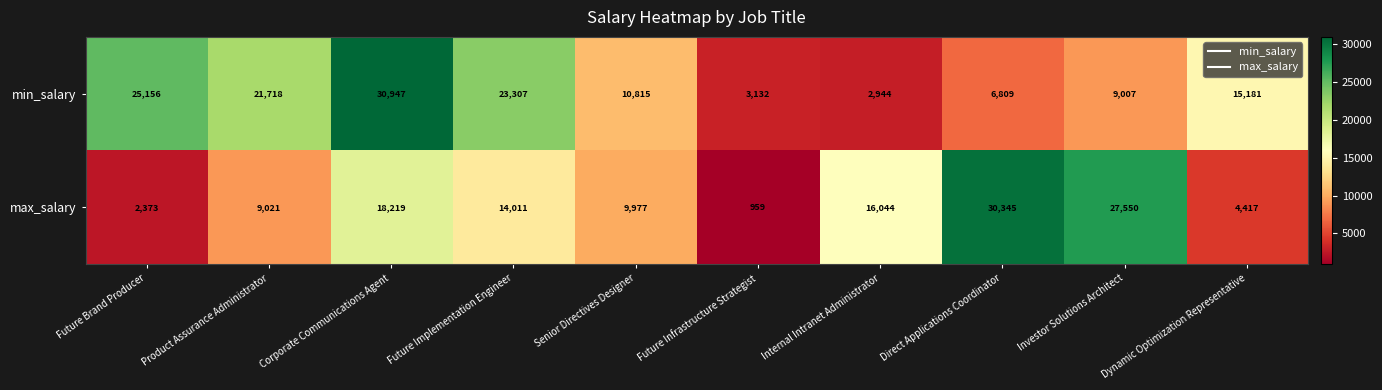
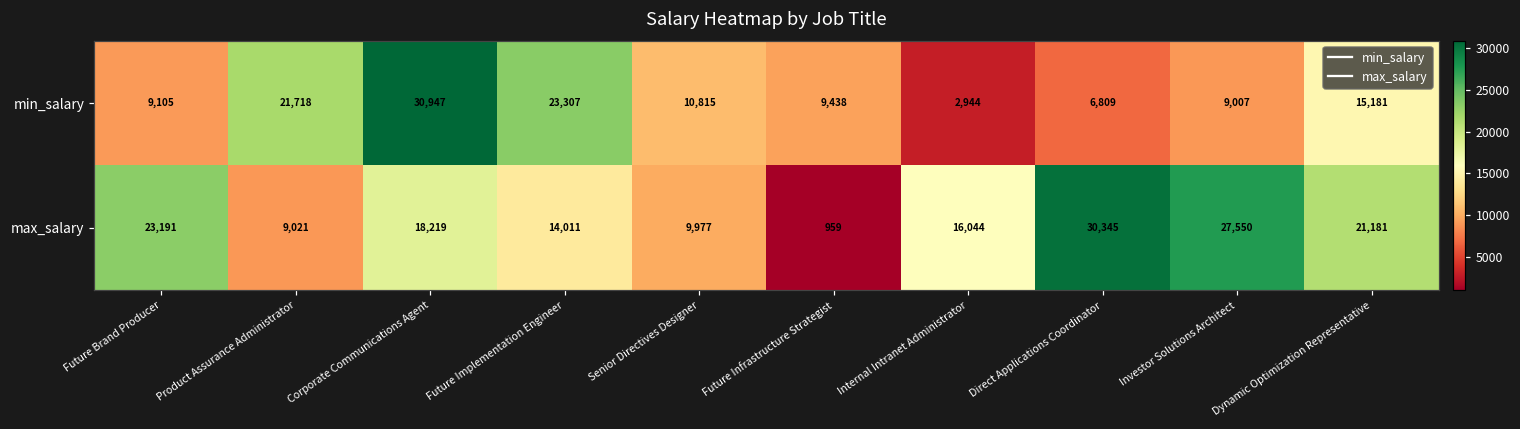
min_salary, Future Brand Producer: 25,156 -> 9,105
min_salary, Future Infrastructure Strategist: 3,132 -> 9,438
max_salary, Future Brand Producer: 2,373 -> 23,191
max_salary, Dynamic Optimization Representative: 4,417 -> 21,181
